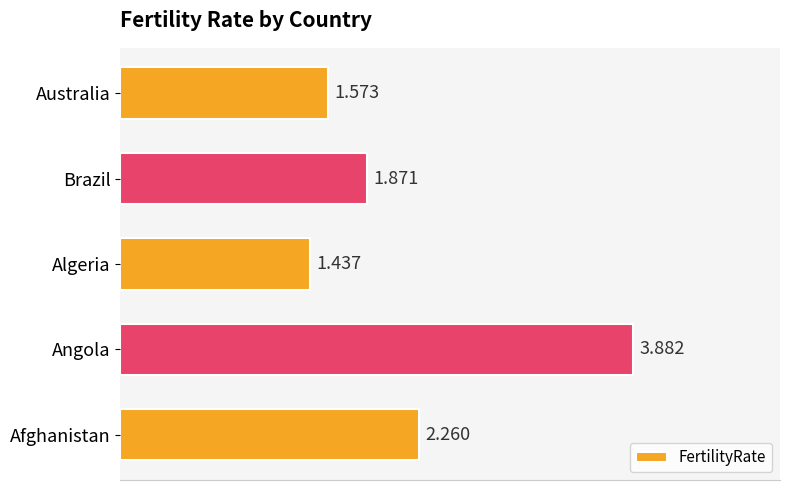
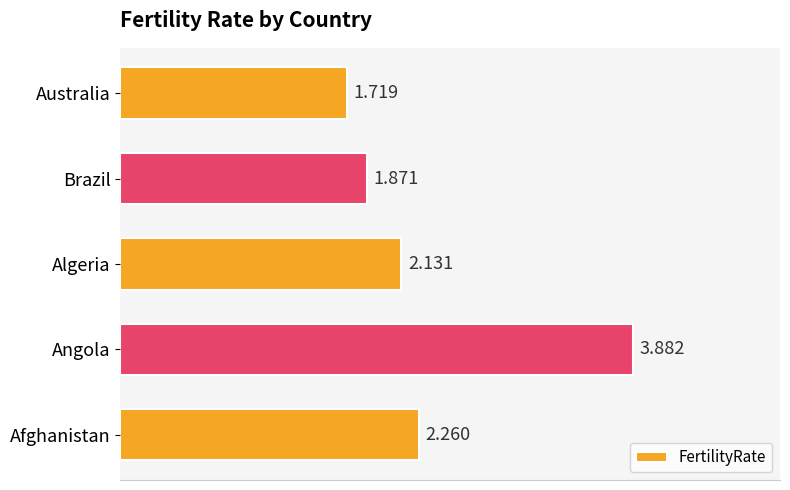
Australia: 1.573 -> 1.719
Algeria: 1.437 -> 2.131
